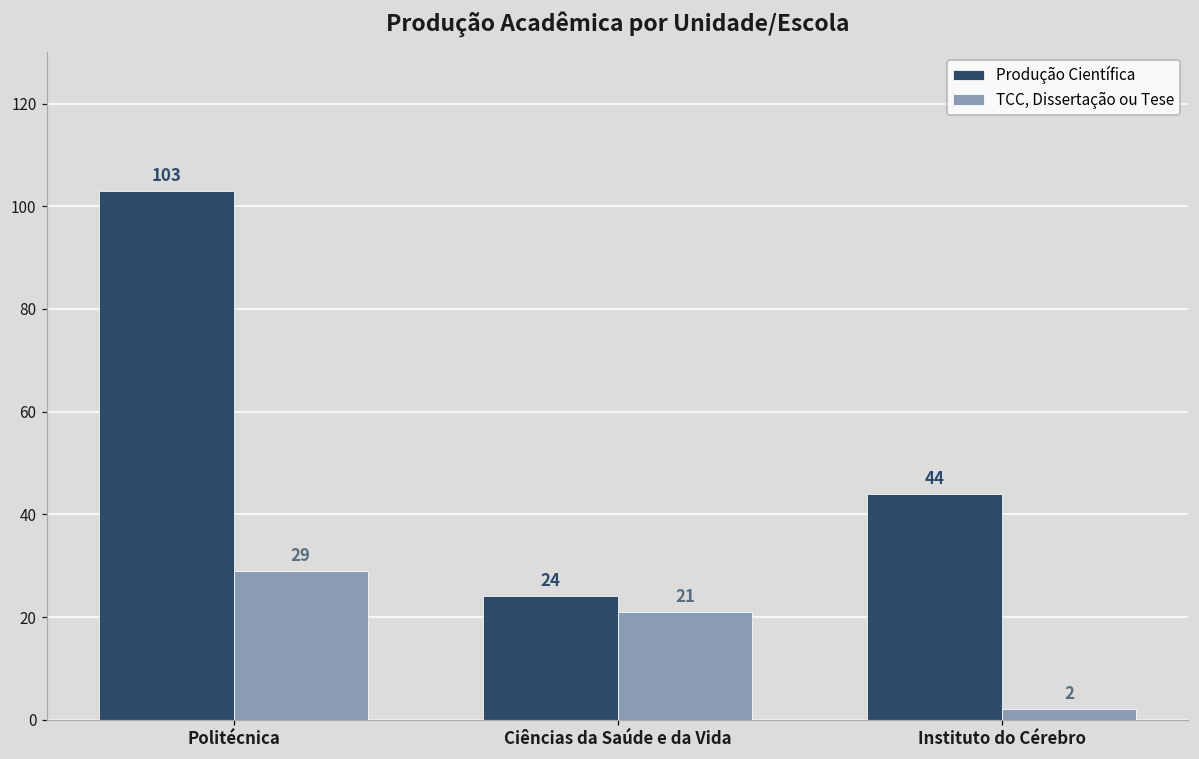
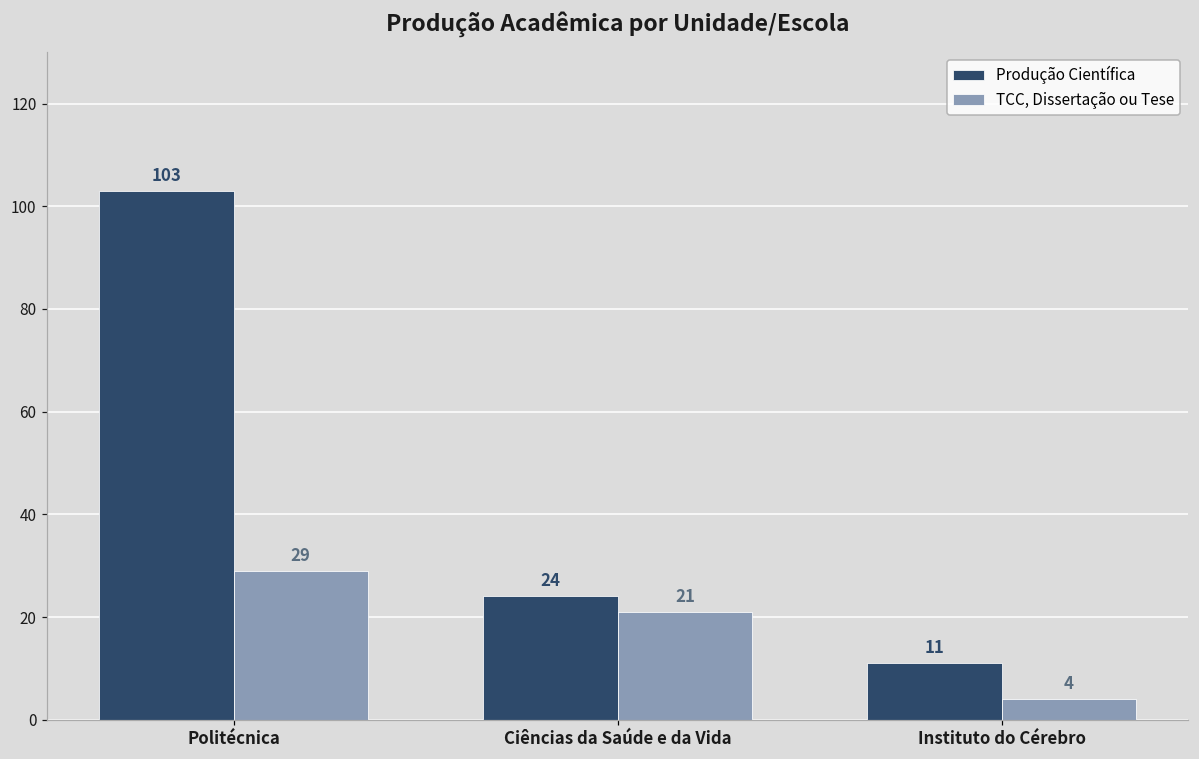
Produção Científica, Instituto do Cérebro: 44 -> 11
TCC, Dissertação ou Tese, Instituto do Cérebro: 2 -> 4
